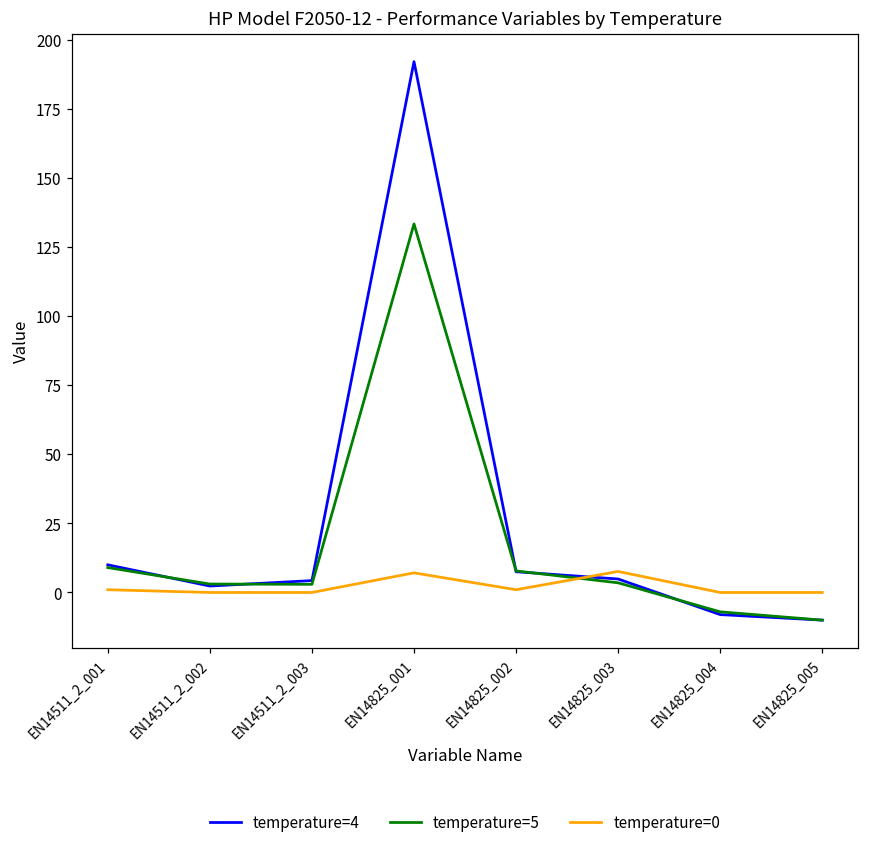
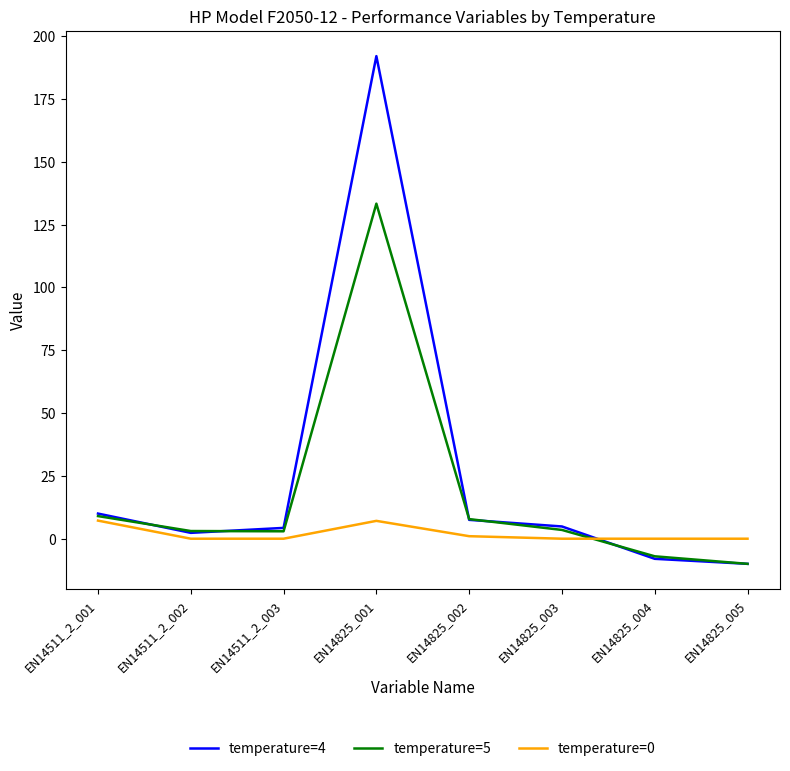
temperature=0, EN14511_2_001: 1 -> 7
temperature=0, EN14825_003: 8 -> 0
